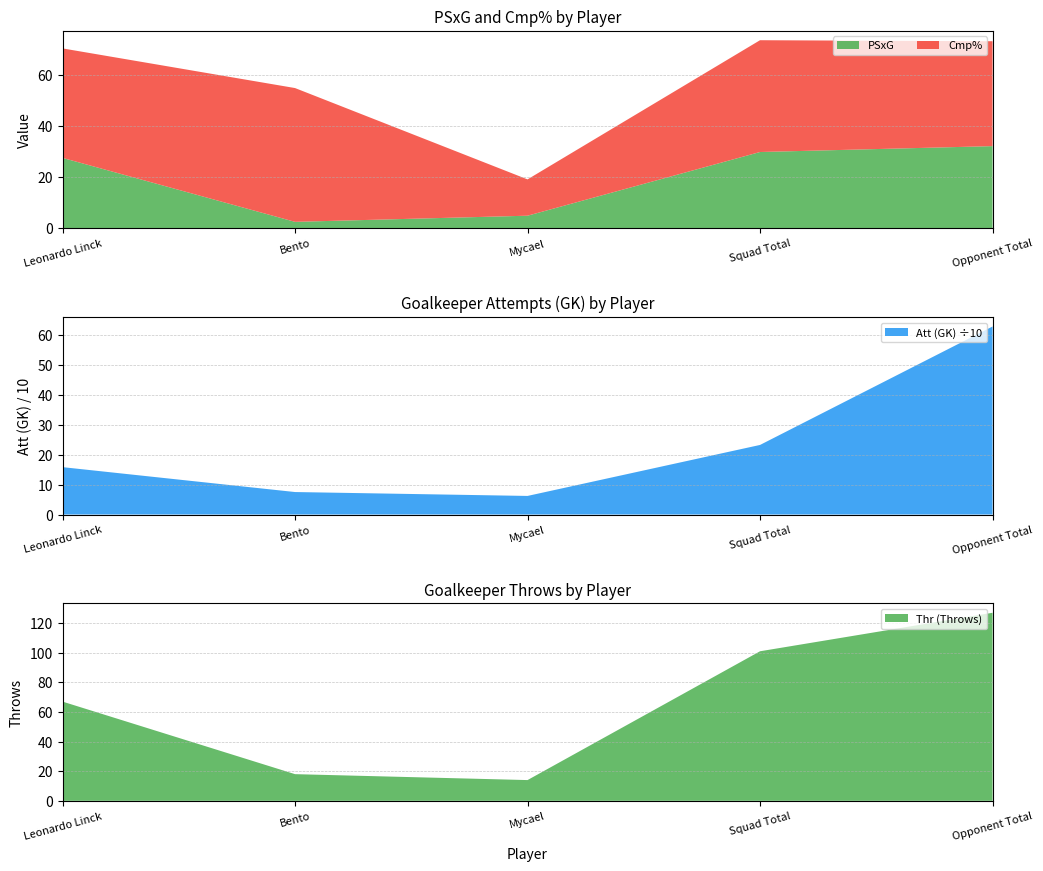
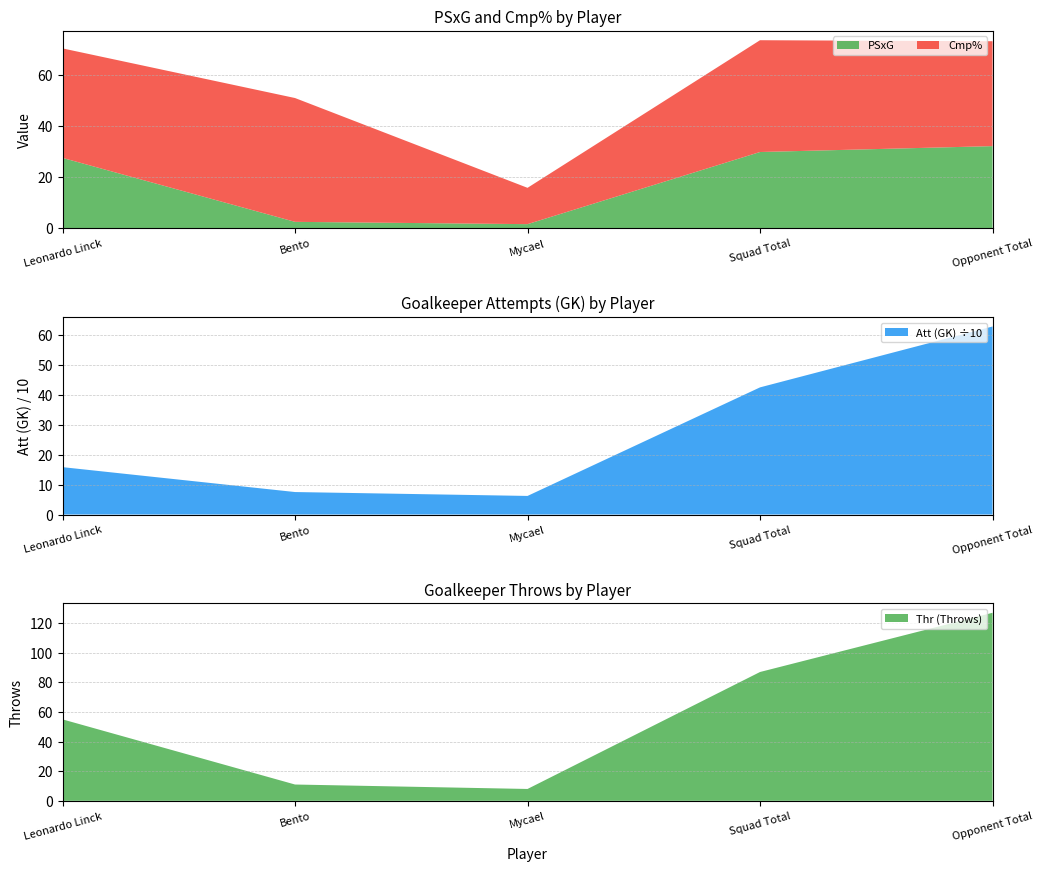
PSxG and Cmp% by Player, Cmp%, Bento: 52 -> 48
PSxG and Cmp% by Player, PSxG, Mycael: 5 -> 2
Goalkeeper Attempts (GK) by Player, Squad Total: 23 -> 42
Goalkeeper Throws by Player, Leonardo Linck: 67 -> 55
Goalkeeper Throws by Player, Bento: 18 -> 11
Goalkeeper Throws by Player, Mycael: 14 -> 8
Goalkeeper Throws by Player, Squad Total: 101 -> 87
